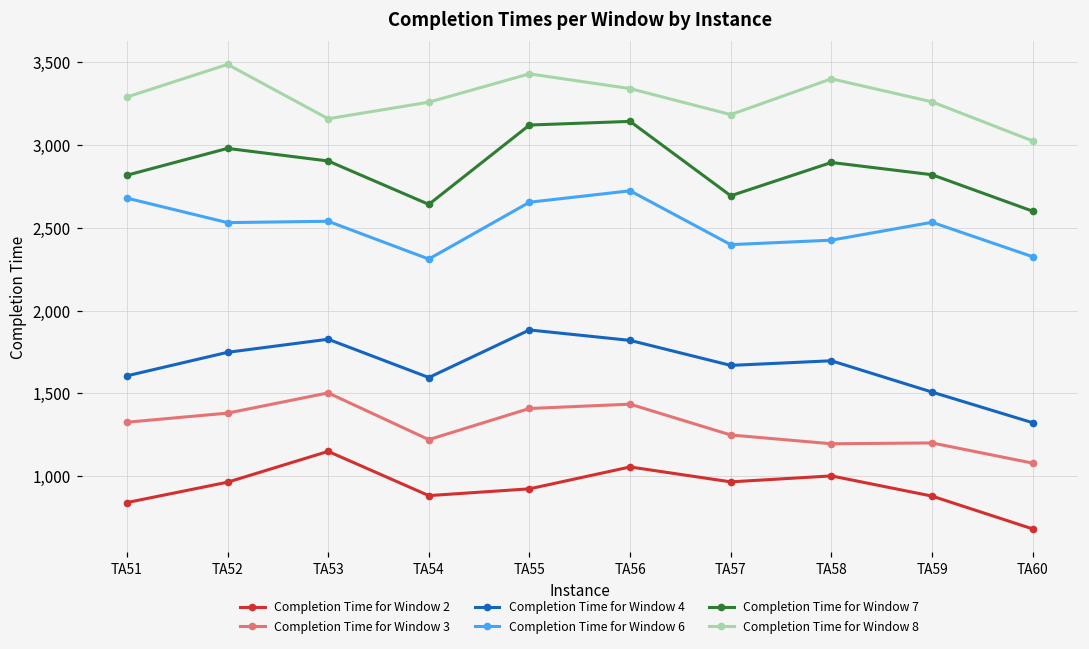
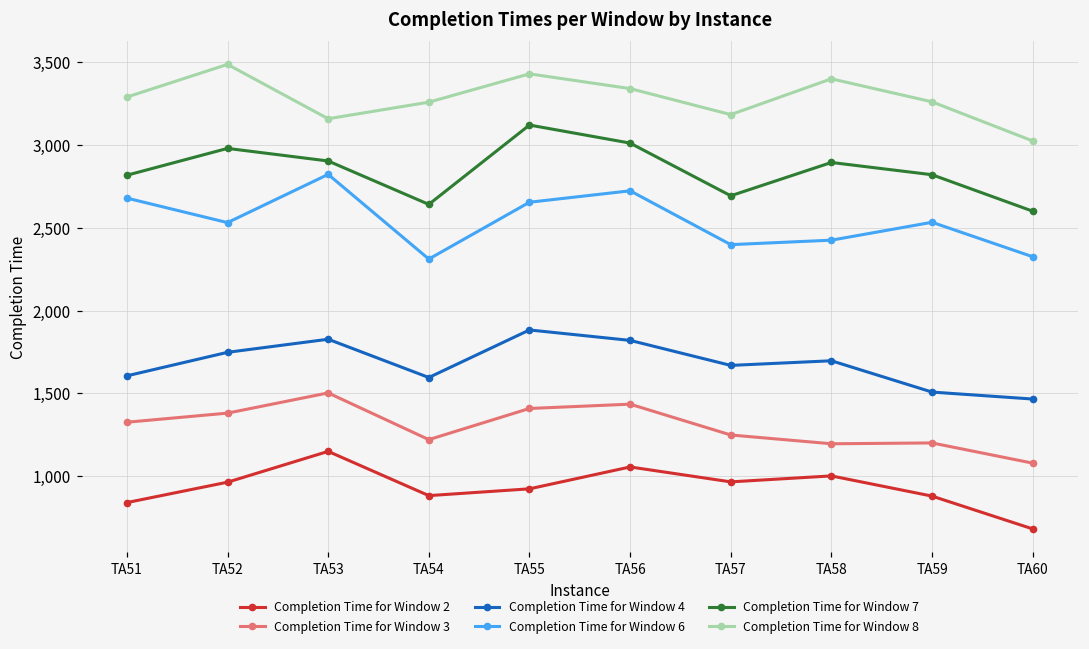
Completion Time for Window 6, TA53: 2,540 -> 2,820
Completion Time for Window 7, TA56: 3,140 -> 3,010
Completion Time for Window 4, TA60: 1,320 -> 1,470
